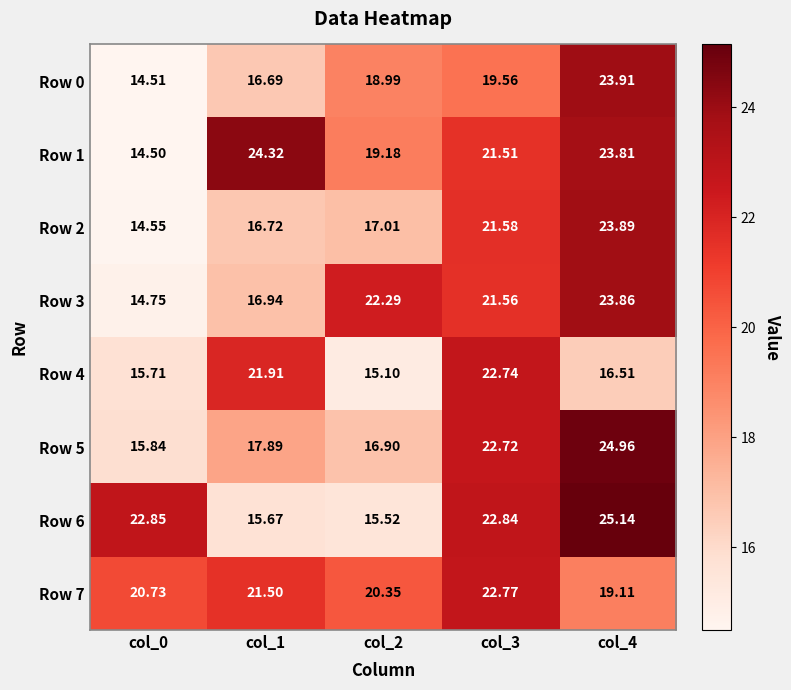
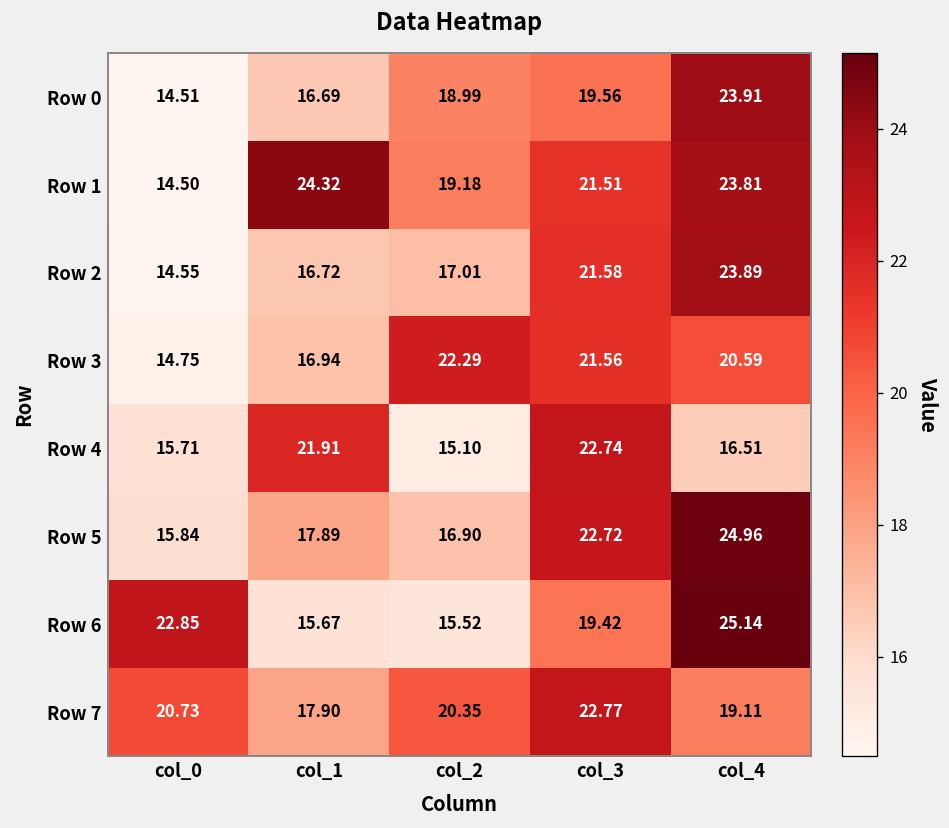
Row 3, col_4: 23.86 -> 20.59
Row 6, col_3: 22.84 -> 19.42
Row 7, col_1: 21.50 -> 17.90
